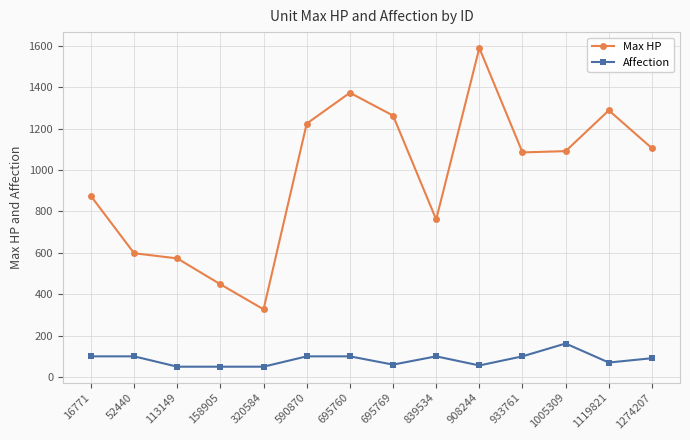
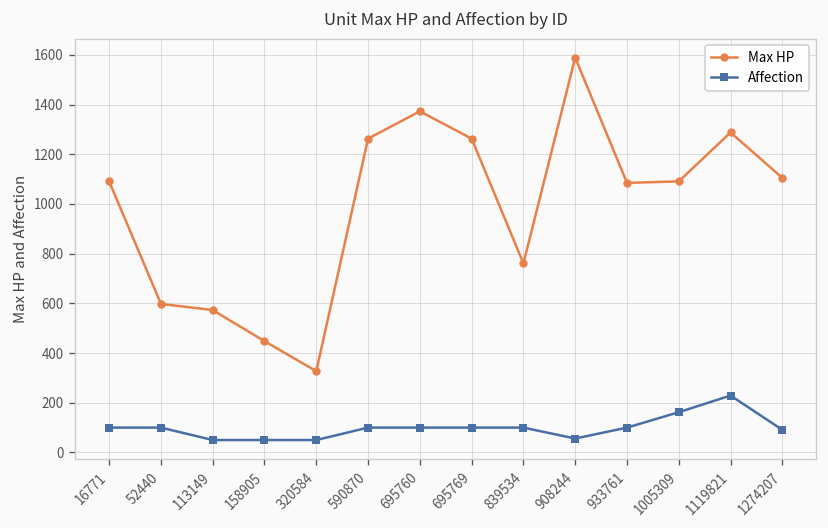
Max HP, 16771: 870 -> 1090
Max HP, 590870: 1220 -> 1260
Affection, 695769: 60 -> 100
Affection, 1119821: 70 -> 230
